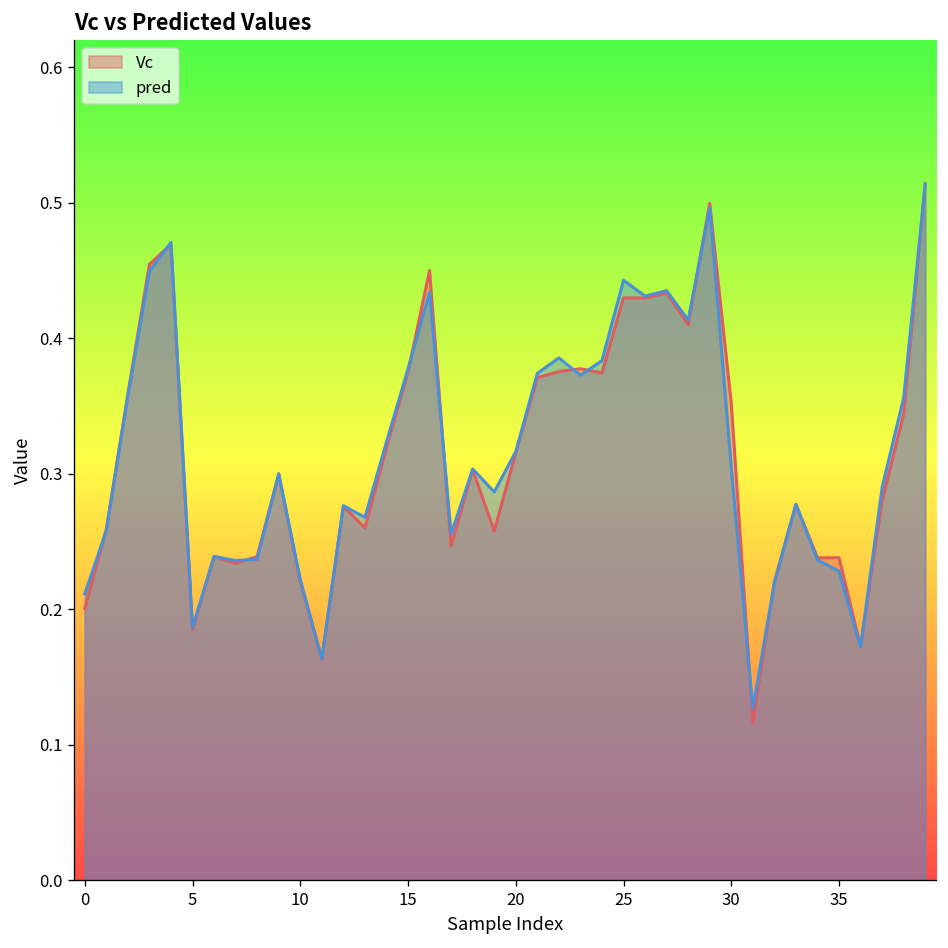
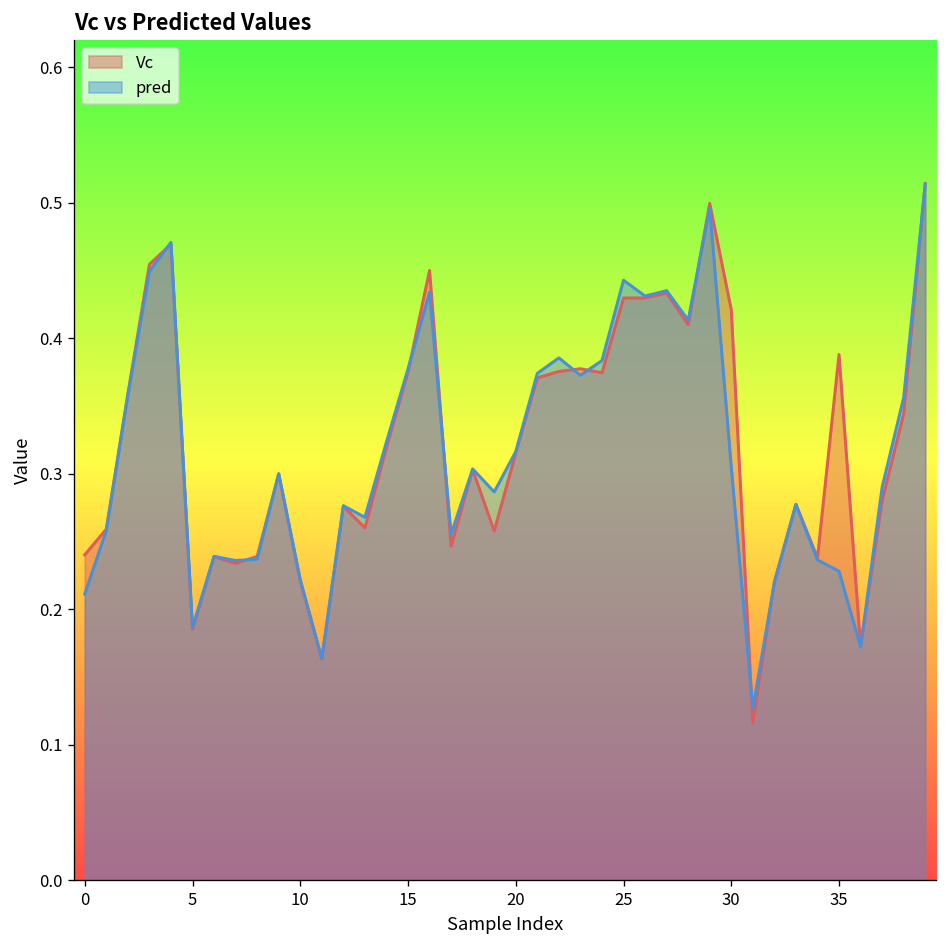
Vc, 0: 0.201 -> 0.240
Vc, 30: 0.352 -> 0.421
Vc, 35: 0.238 -> 0.388
